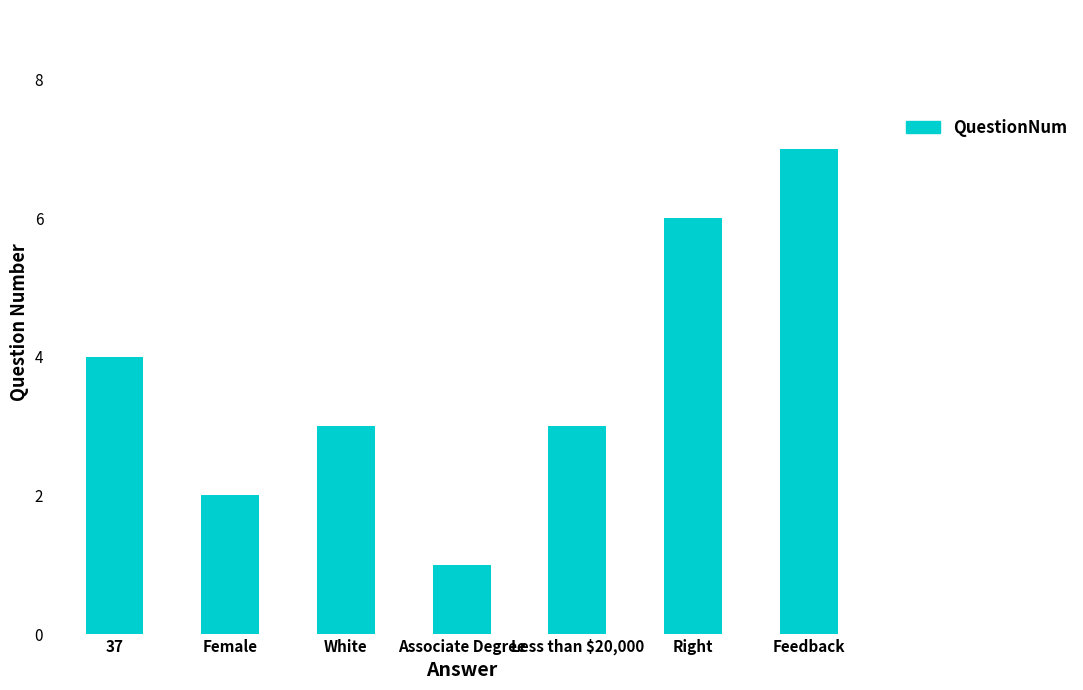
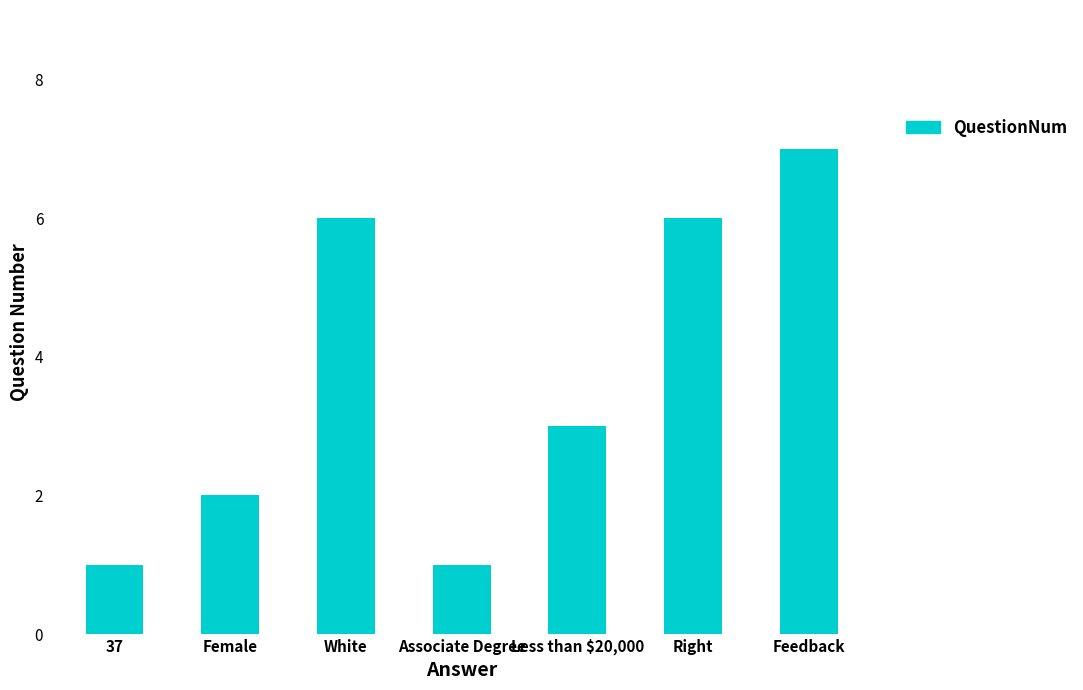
37: 4 -> 1
White: 3 -> 6
